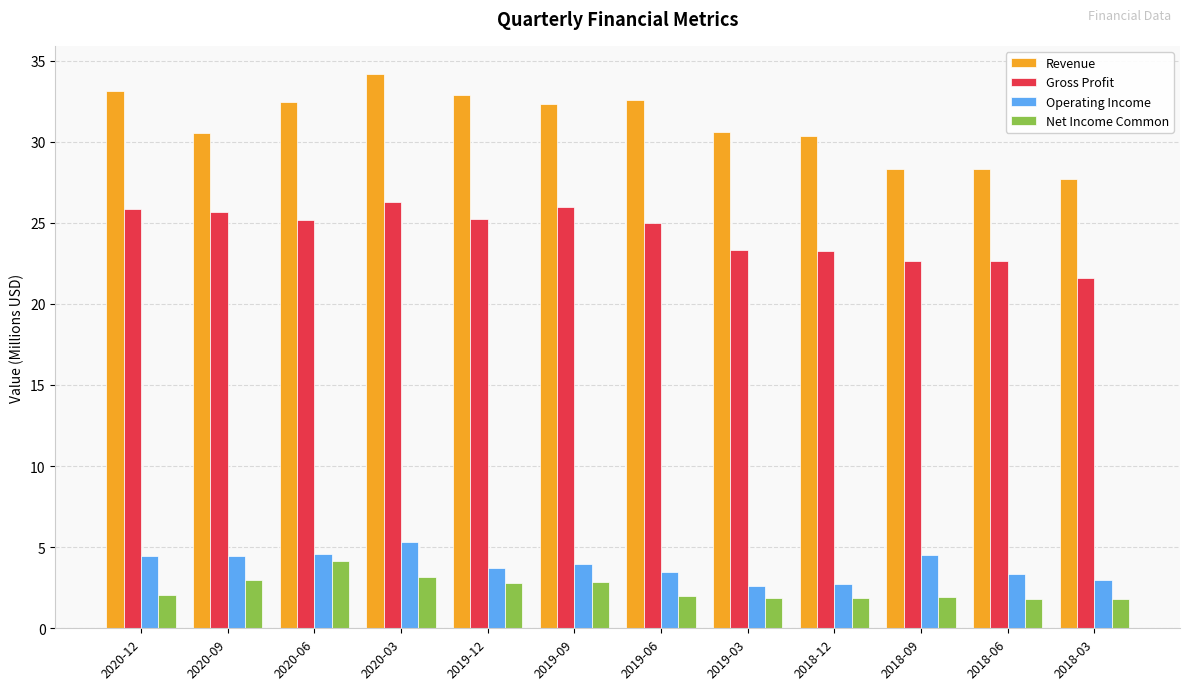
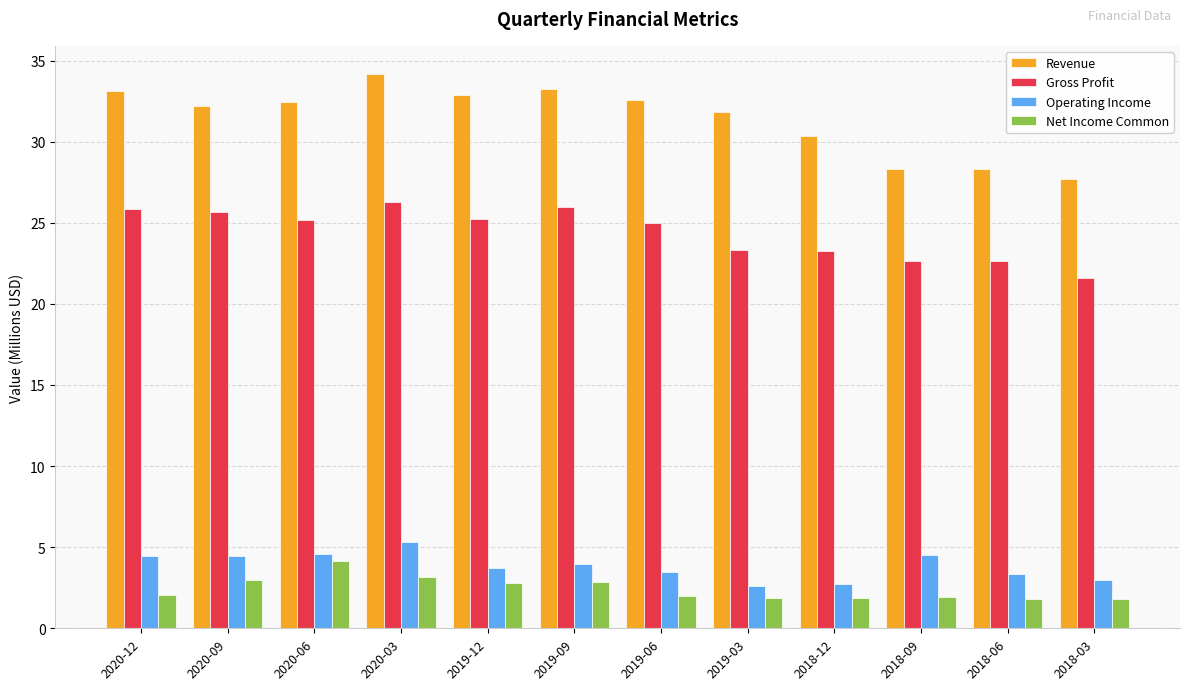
Revenue, 2020-09: 30.6 -> 32.2
Revenue, 2019-09: 32.3 -> 33.2
Revenue, 2019-03: 30.6 -> 31.8
